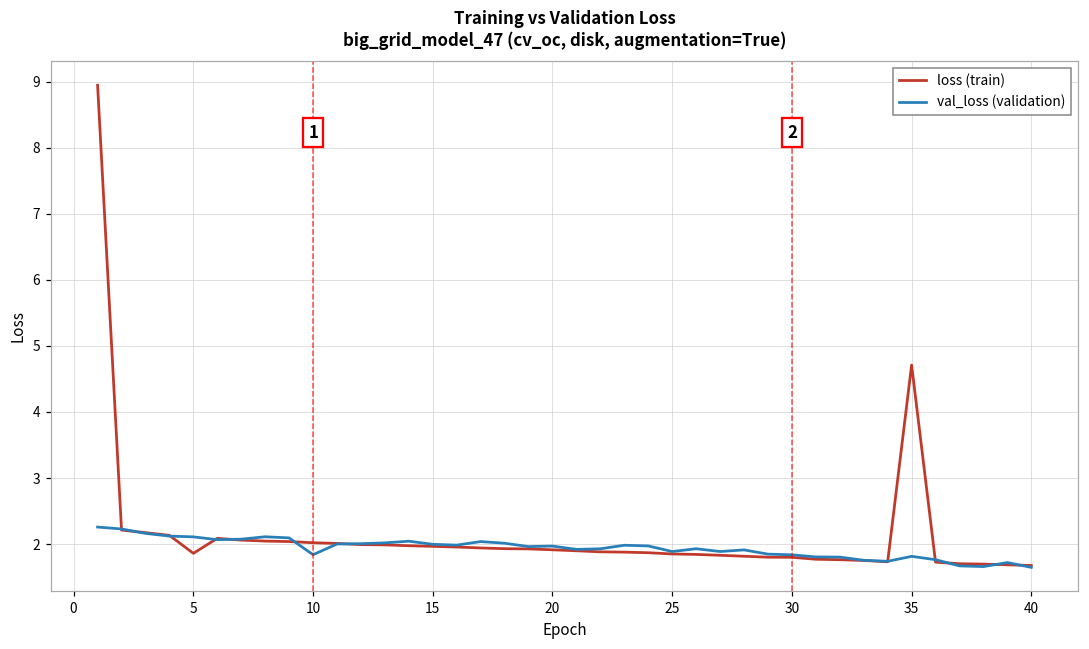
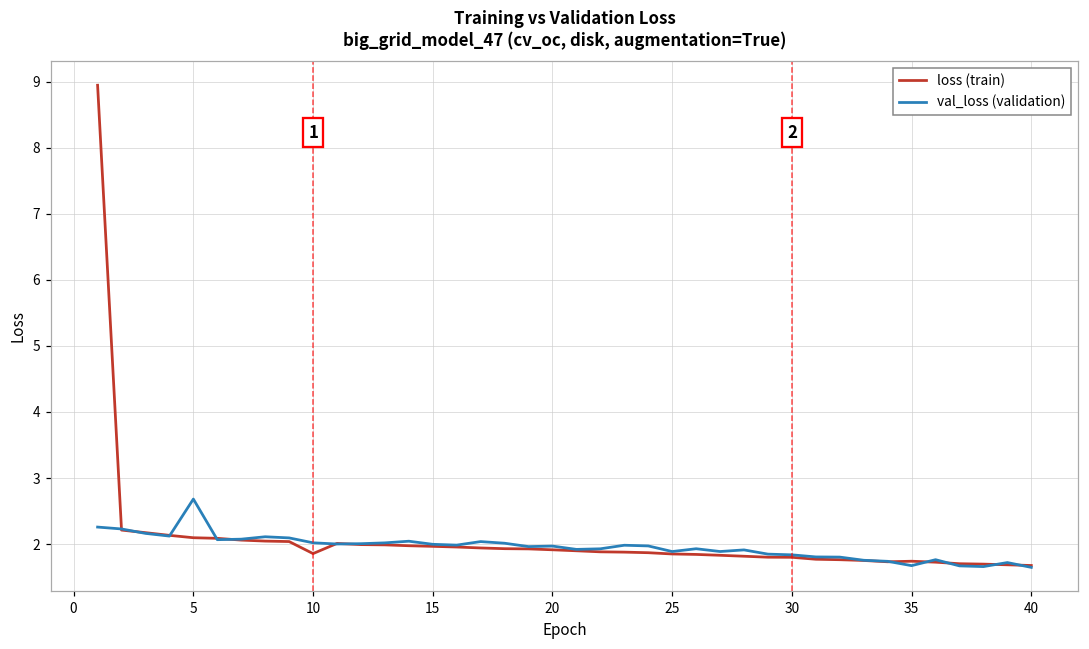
loss (train), 5: 1.9 -> 2.1
val_loss (validation), 5: 2.1 -> 2.7
loss (train), 10: 2.0 -> 1.9
val_loss (validation), 10: 1.8 -> 2.0
loss (train), 35: 4.7 -> 1.7
val_loss (validation), 35: 1.8 -> 1.7
